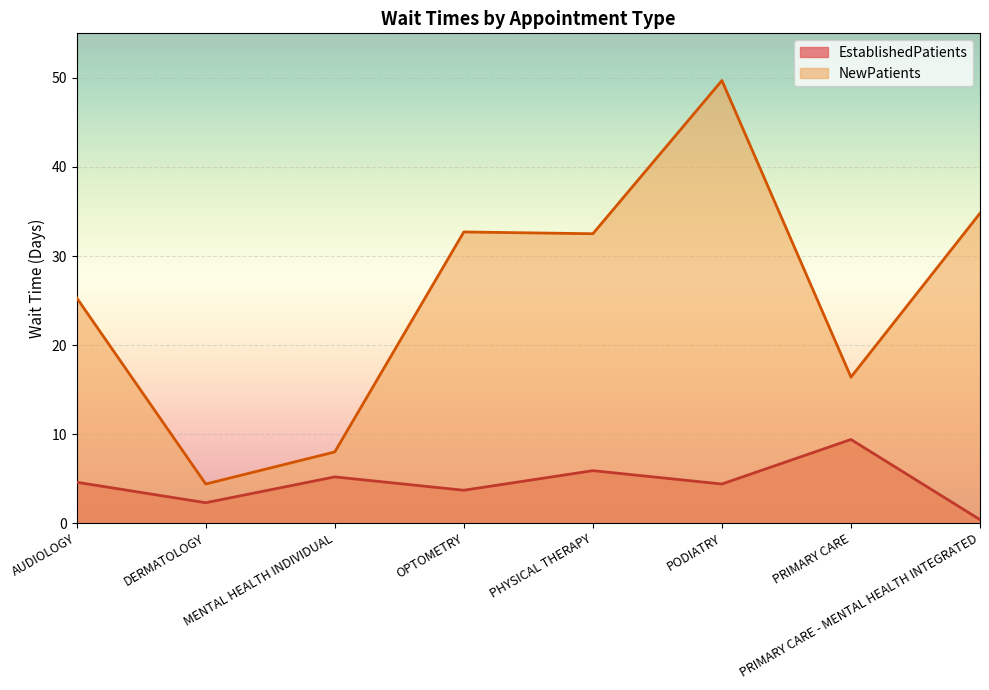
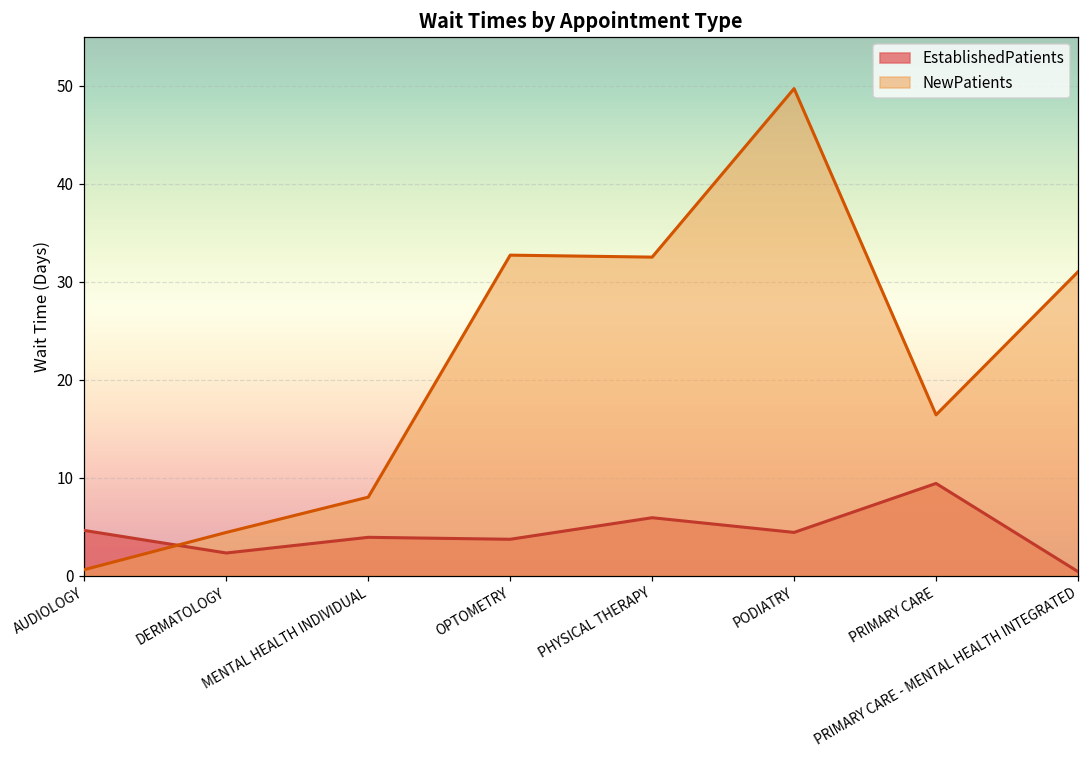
NewPatients, AUDIOLOGY: 25 -> 1
EstablishedPatients, MENTAL HEALTH INDIVIDUAL: 5 -> 4
NewPatients, PRIMARY CARE - MENTAL HEALTH INTEGRATED: 35 -> 31
